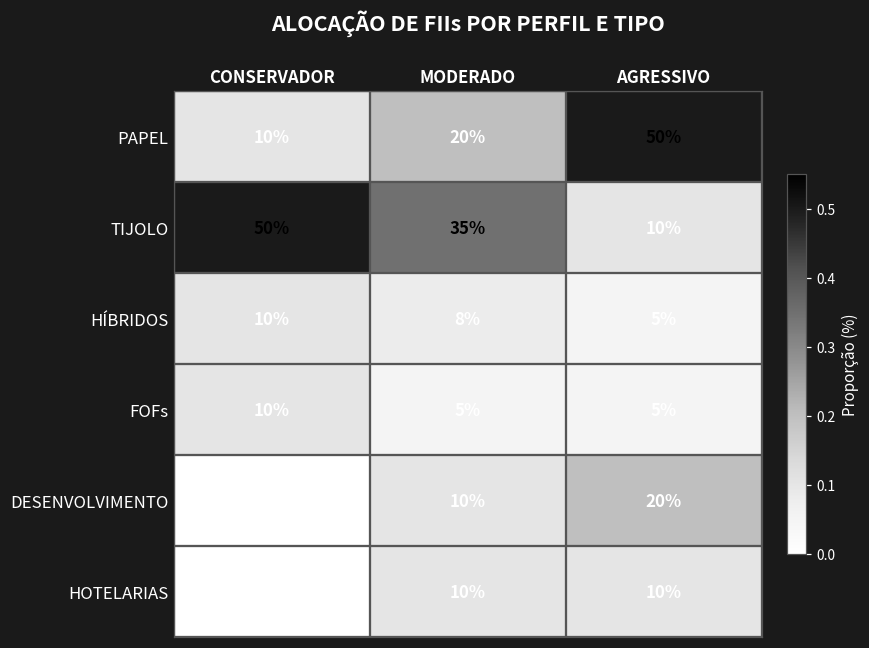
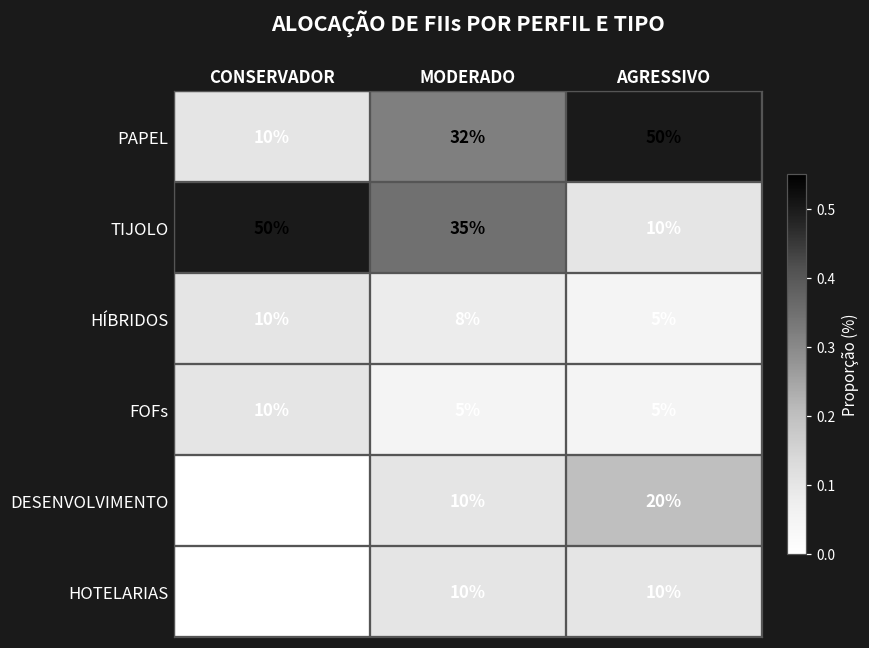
PAPEL, MODERADO: 20% -> 32%
